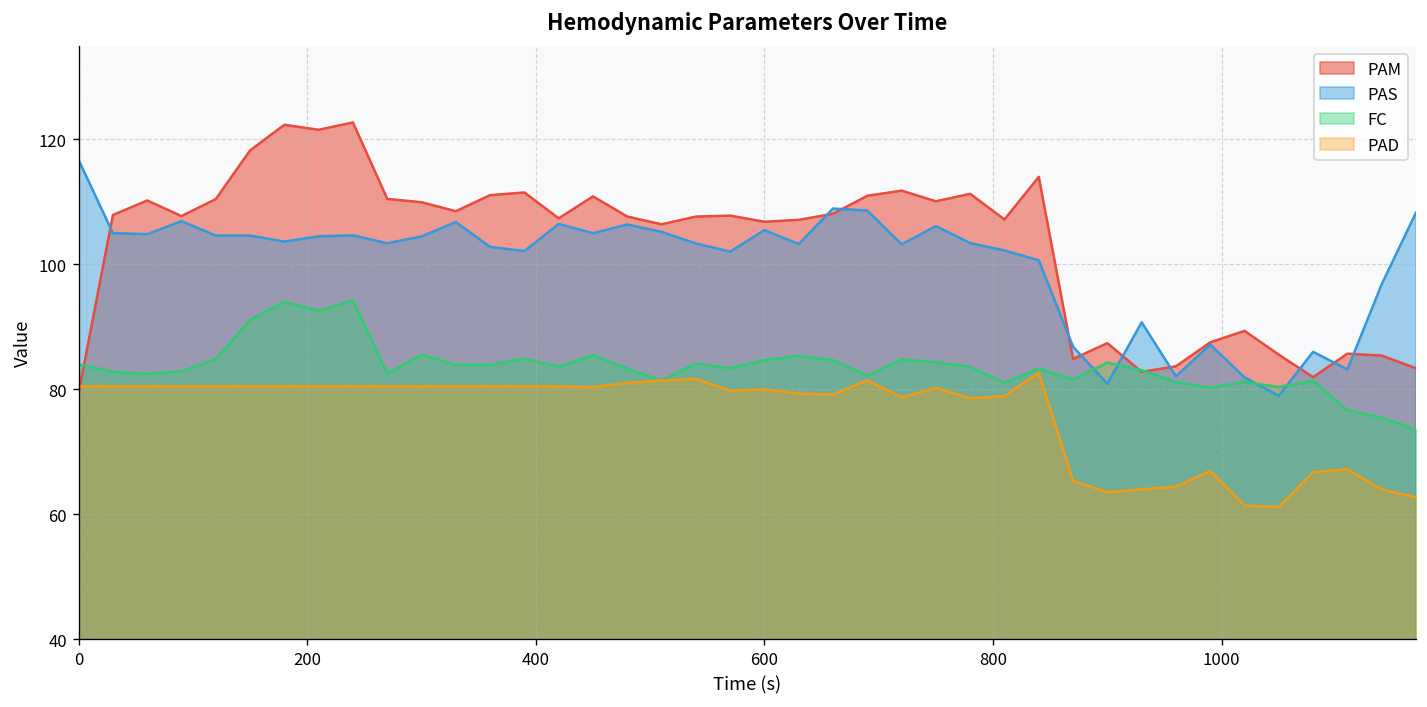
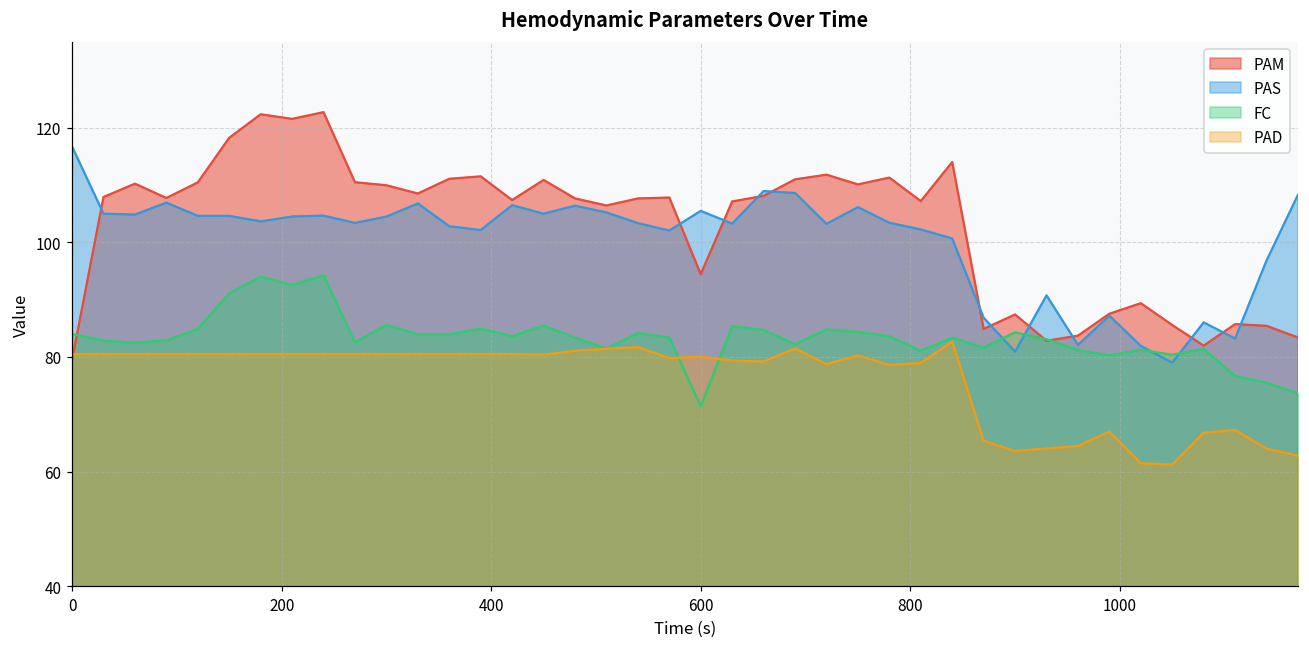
PAM, 600: 107 -> 94
FC, 600: 85 -> 71
